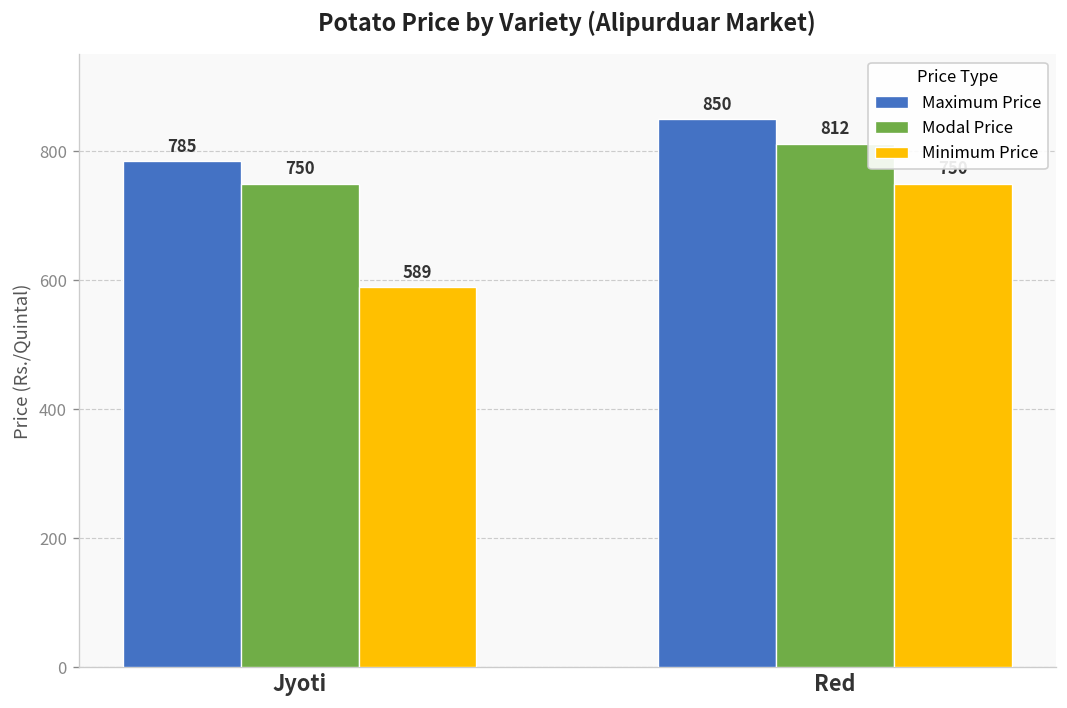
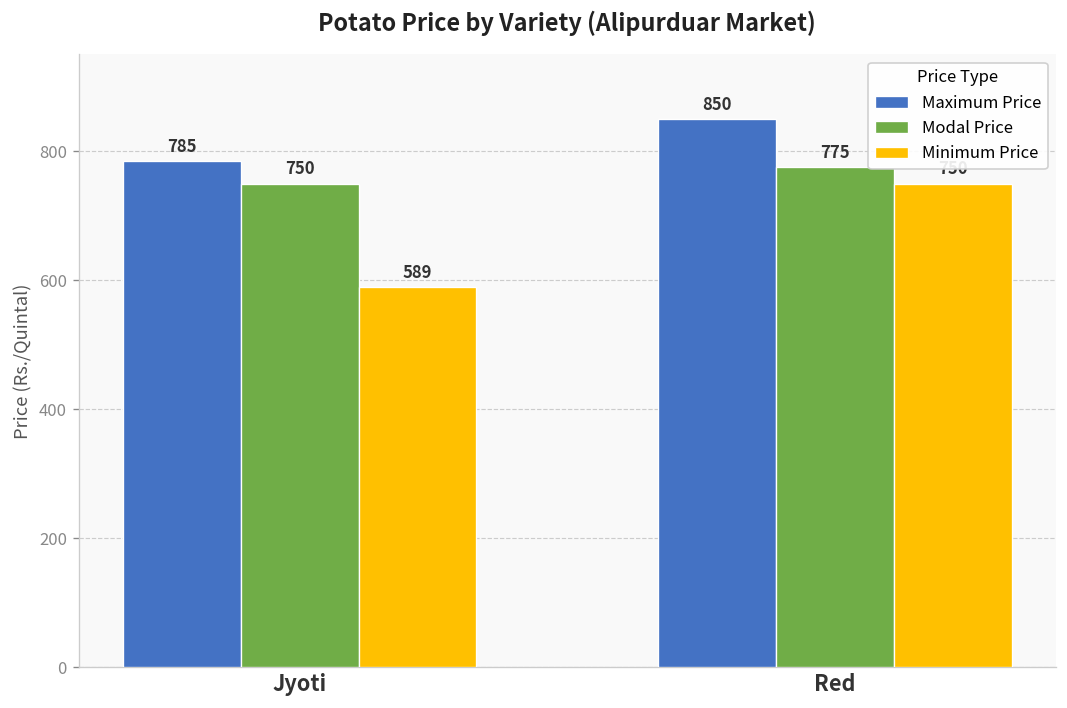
Modal Price, Red: 812 -> 775
